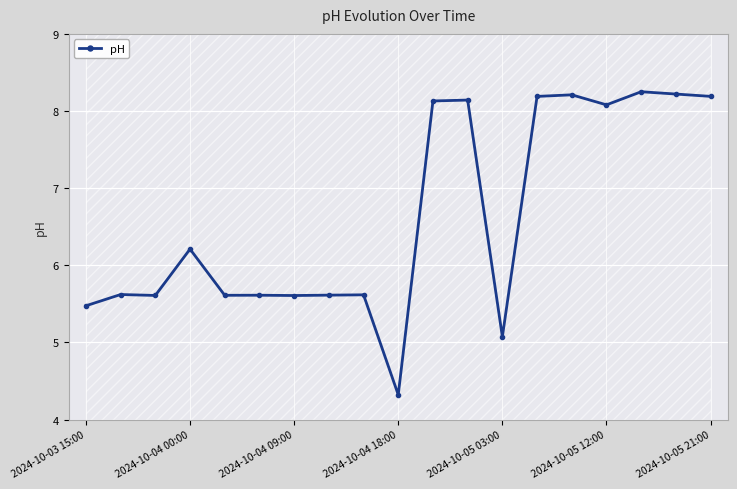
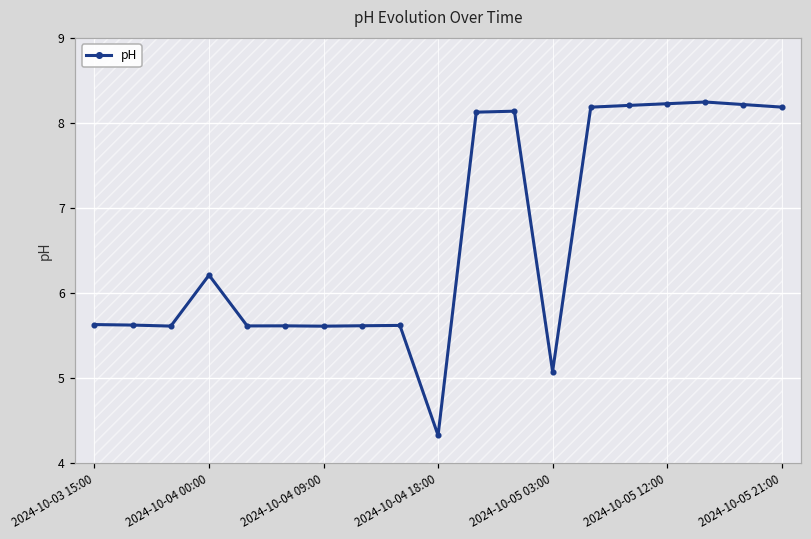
pH, 2024-10-03 15:00: 5.5 -> 5.6
pH, 2024-10-05 12:00: 8.1 -> 8.2
